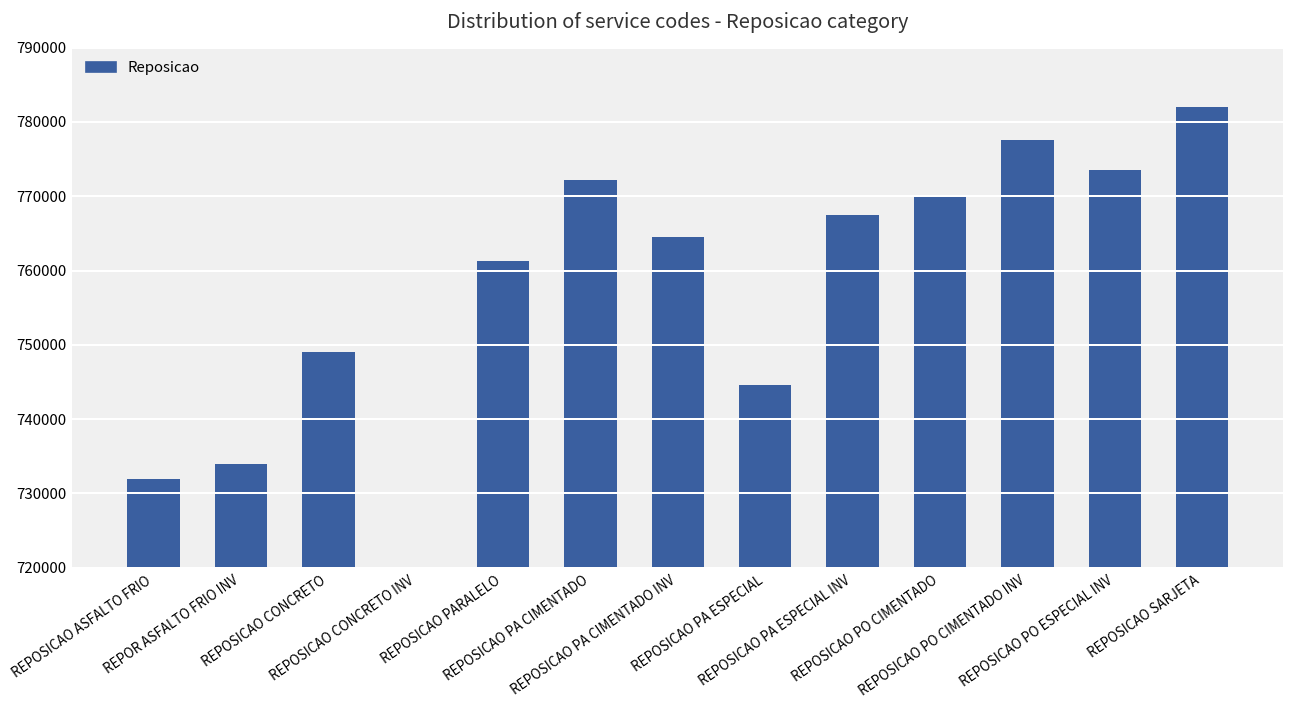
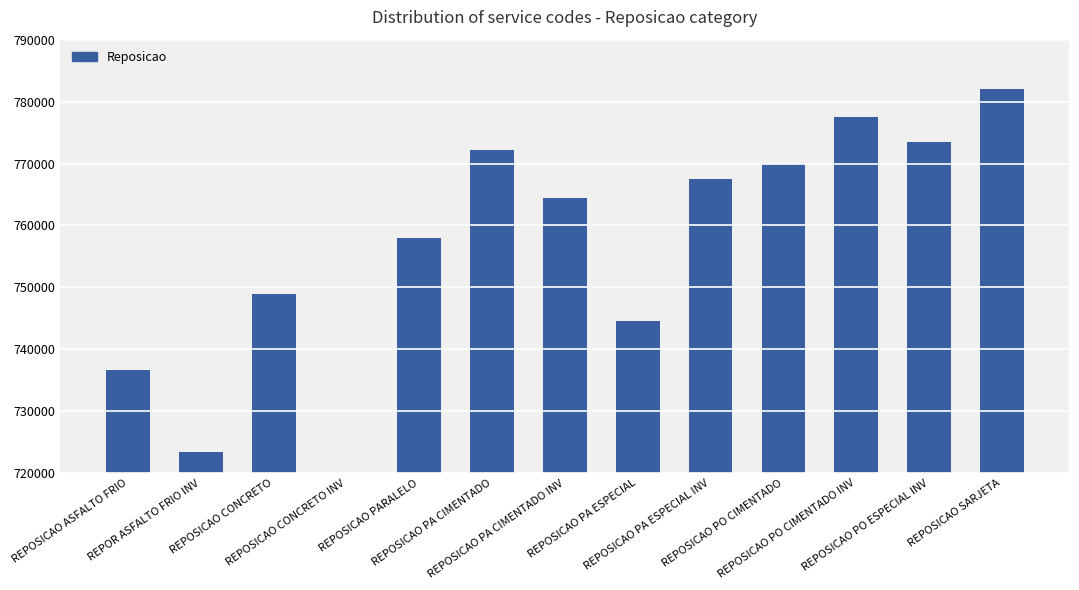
REPOSICAO ASFALTO FRIO: 732000 -> 737000
REPOR ASFALTO FRIO INV: 734000 -> 723000
REPOSICAO PARALELO: 761000 -> 758000
